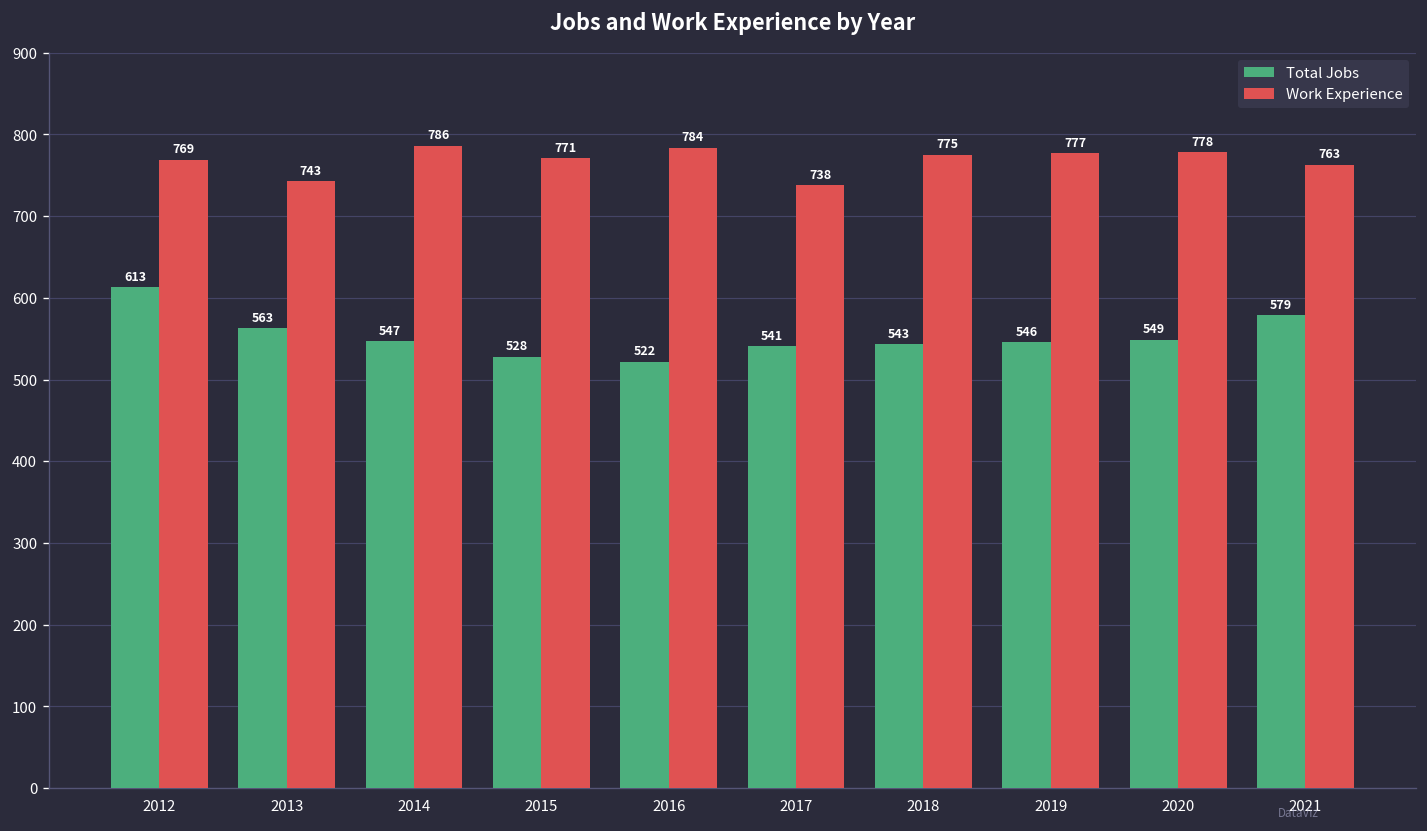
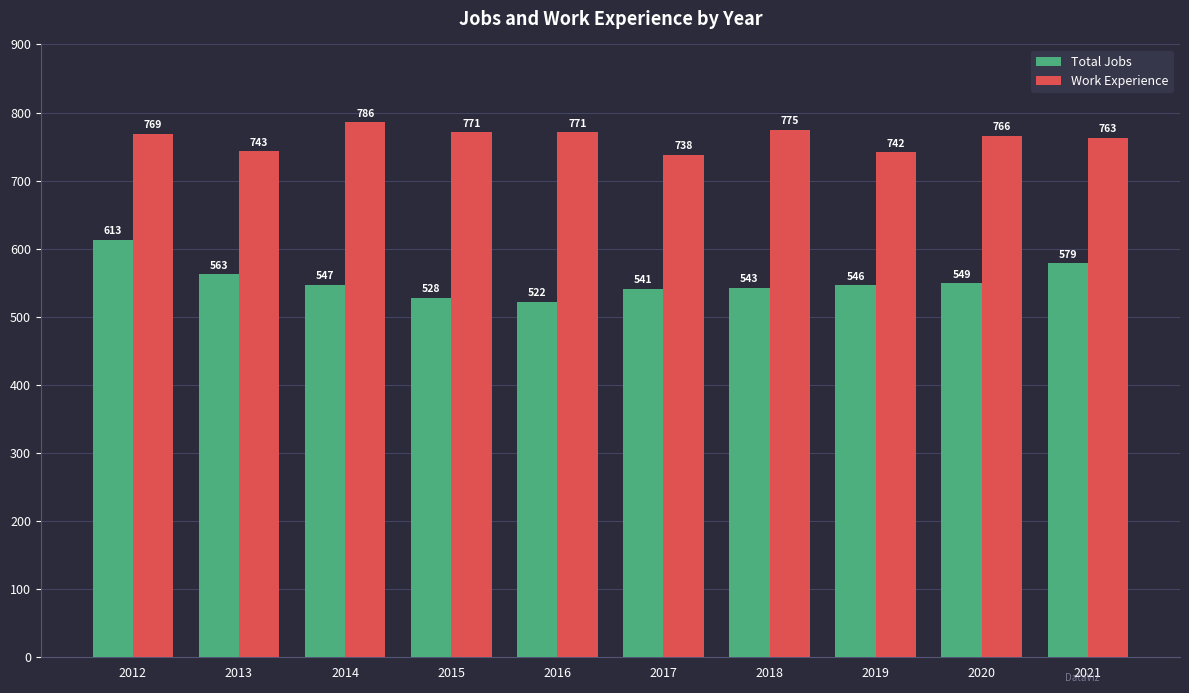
Work Experience, 2016: 784 -> 771
Work Experience, 2019: 777 -> 742
Work Experience, 2020: 778 -> 766
